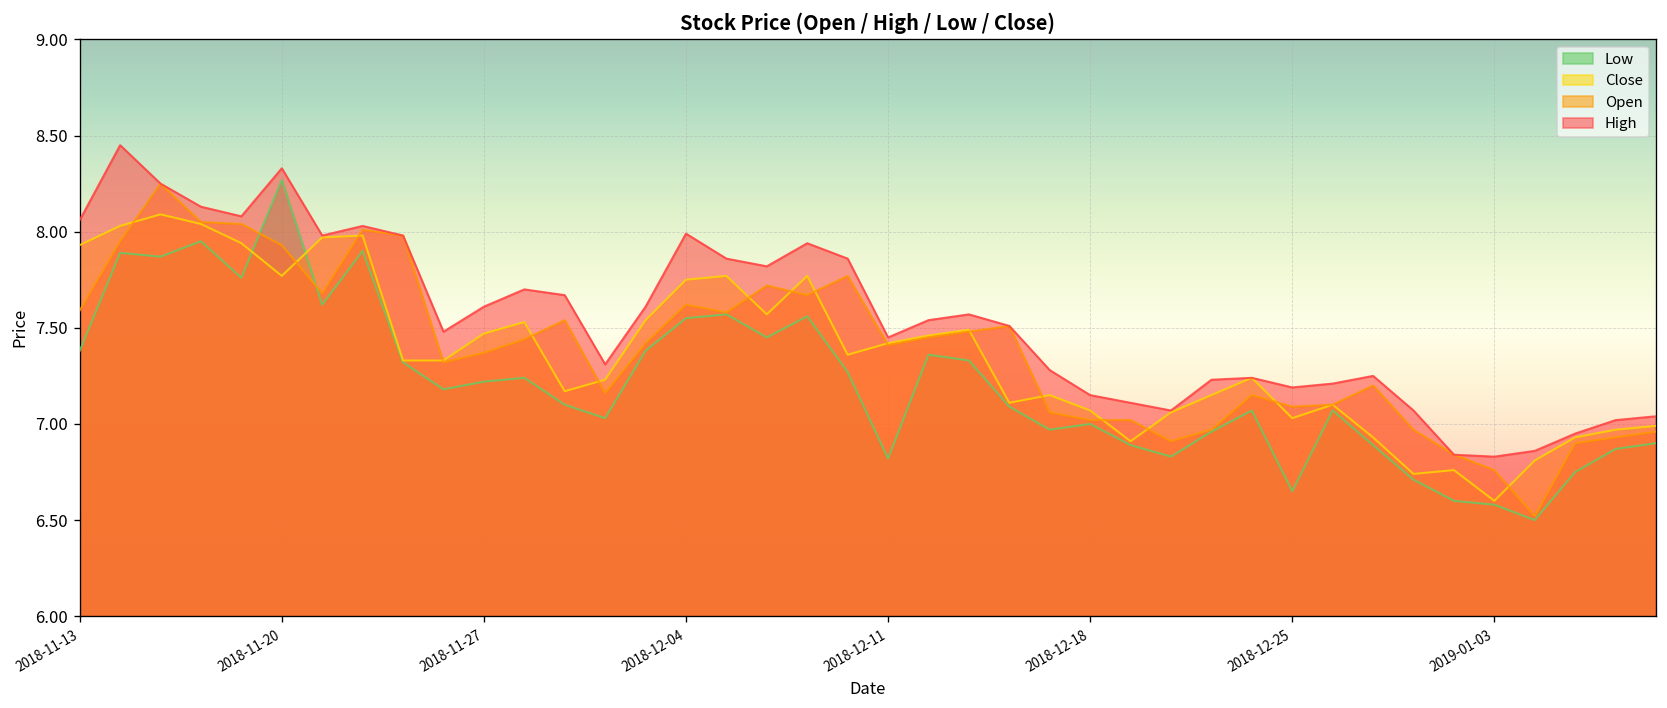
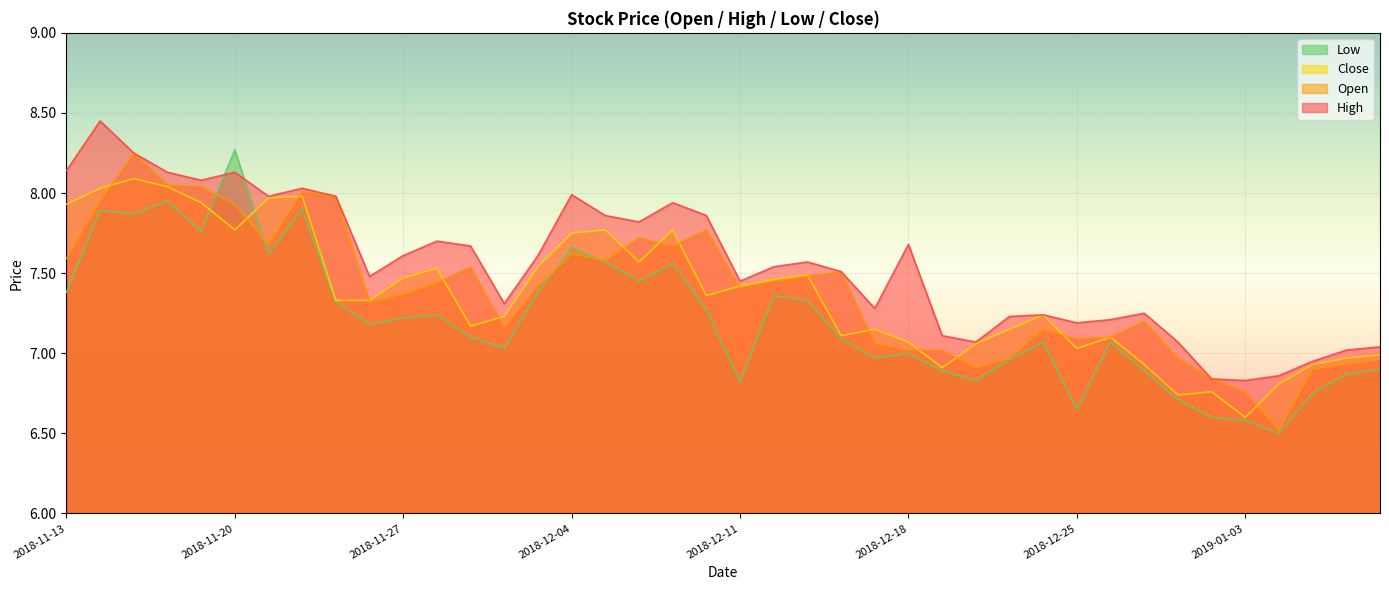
High, 2018-11-13: 8.06 -> 8.14
High, 2018-11-20: 8.33 -> 8.13
Low, 2018-12-04: 7.55 -> 7.66
High, 2018-12-18: 7.15 -> 7.68
